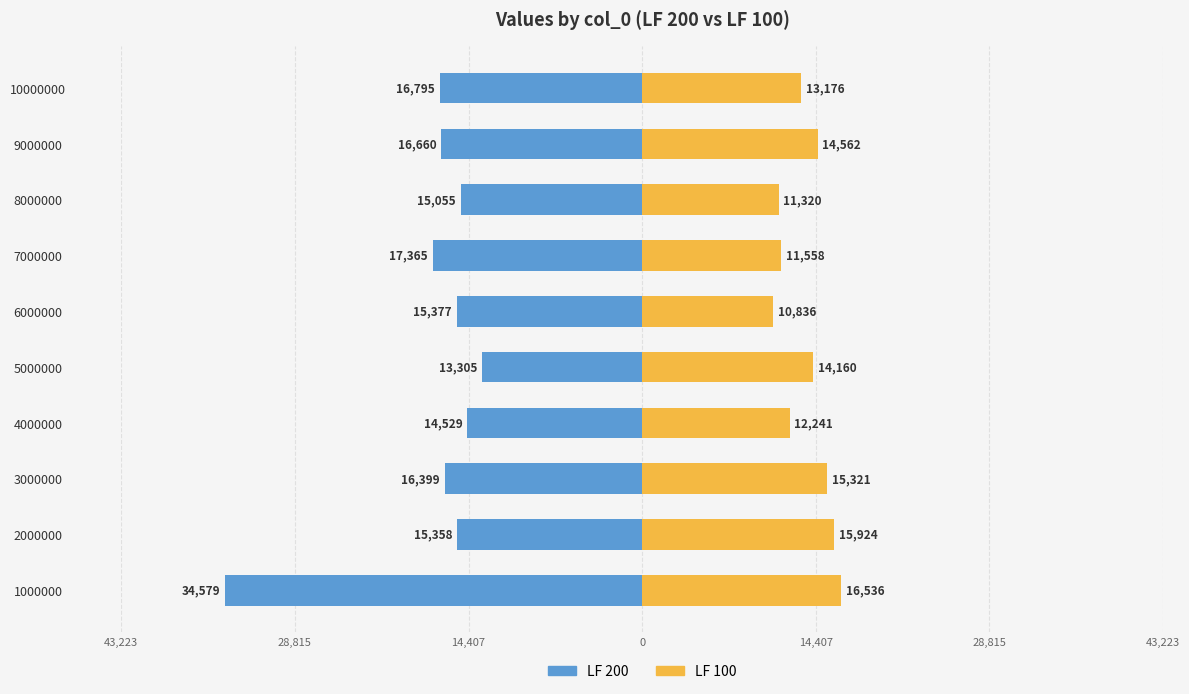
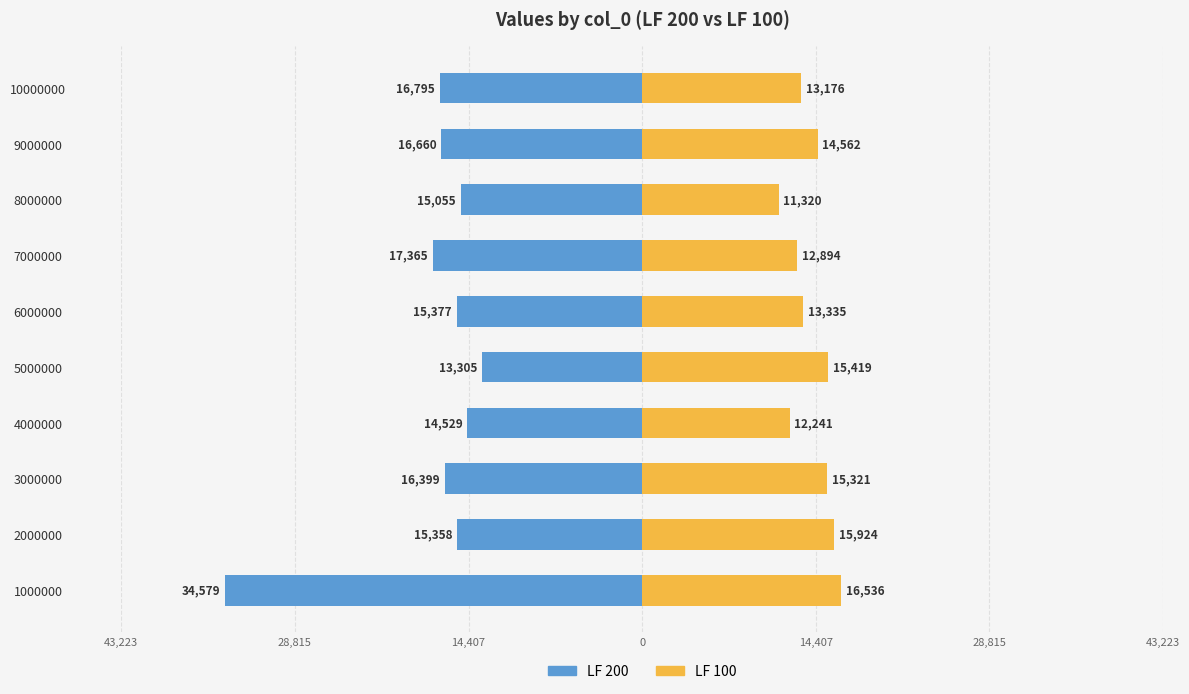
LF 100, 7000000: 11,558 -> 12,894
LF 100, 6000000: 10,836 -> 13,335
LF 100, 5000000: 14,160 -> 15,419
